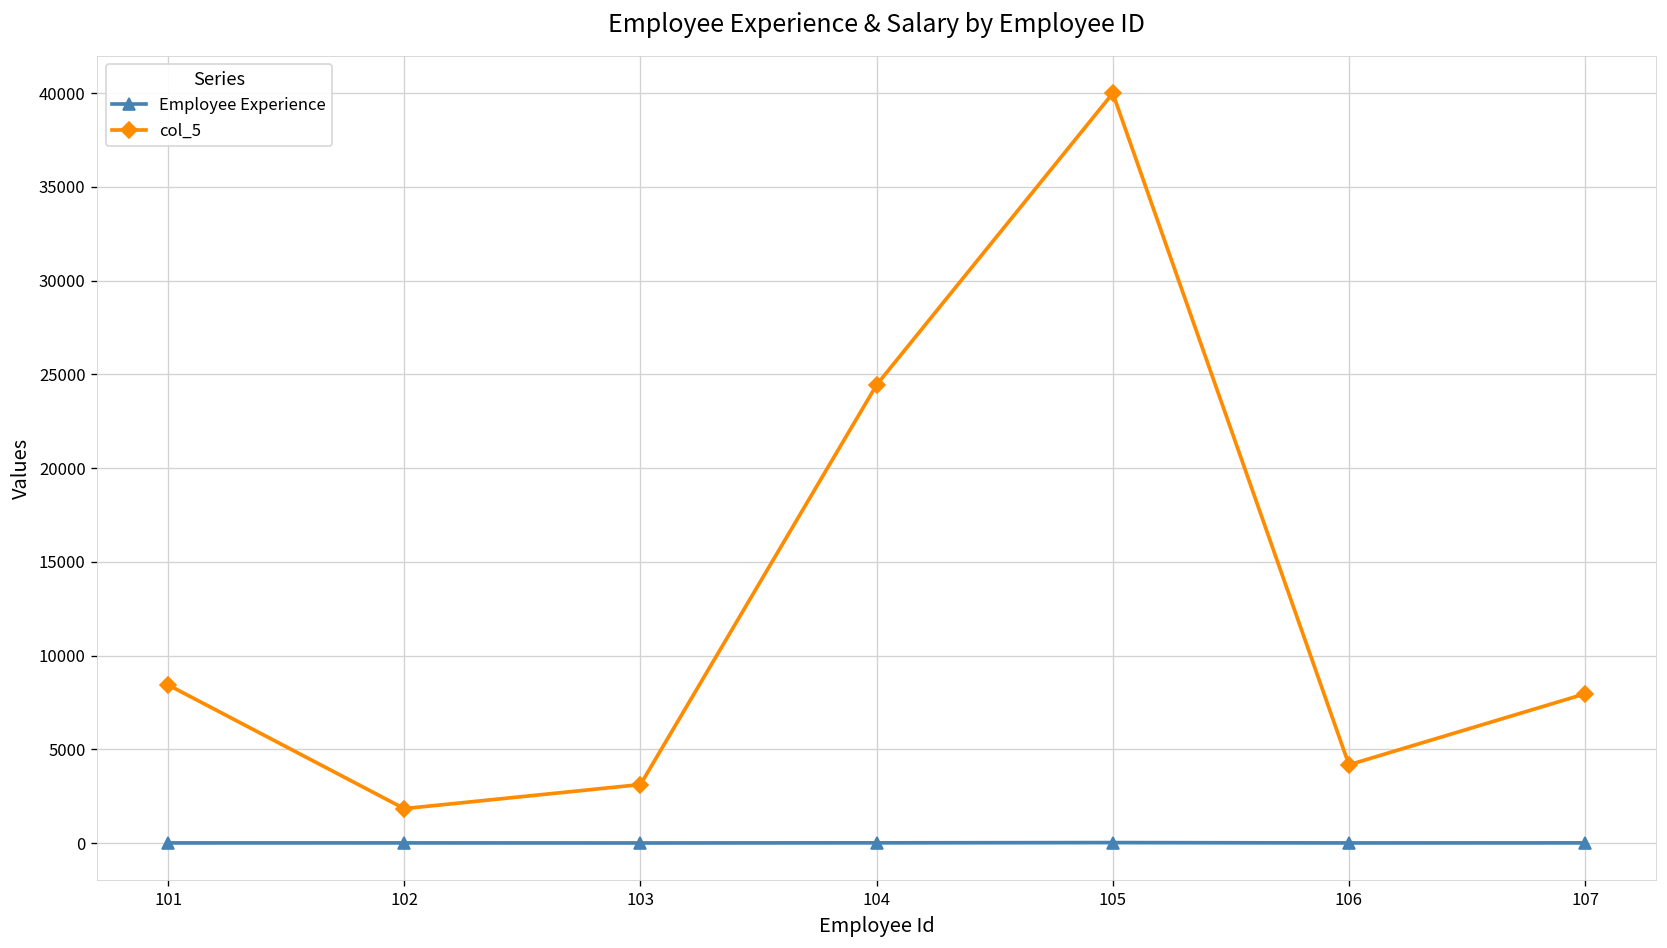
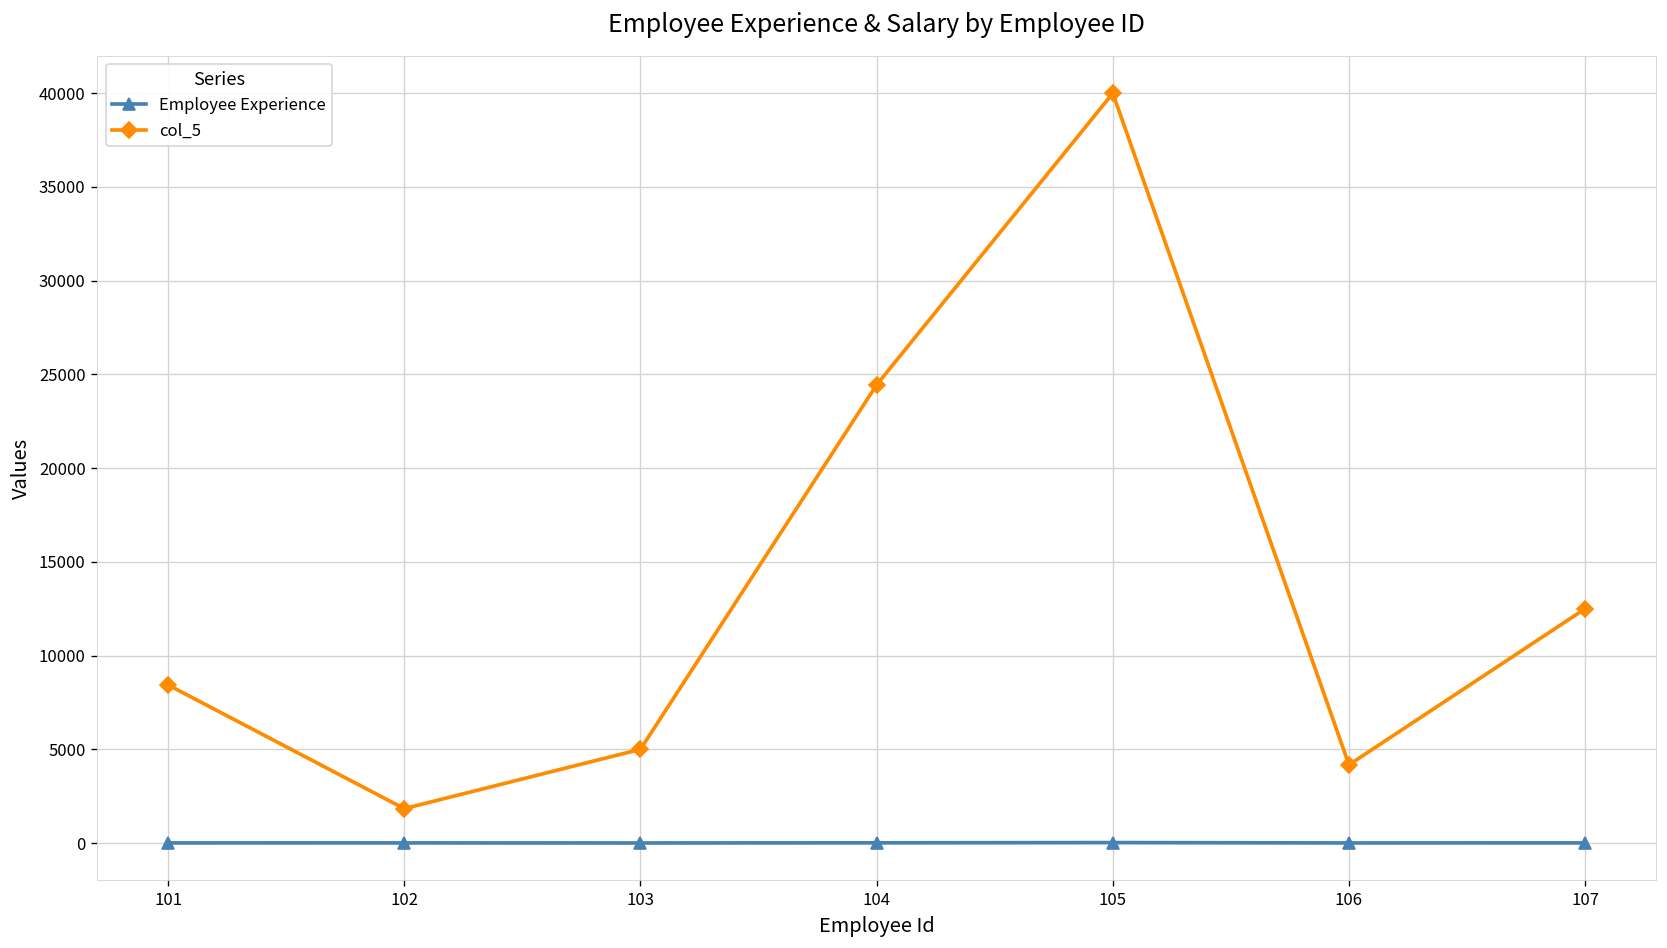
col_5, 103: 3100 -> 5000
col_5, 107: 8000 -> 12500
